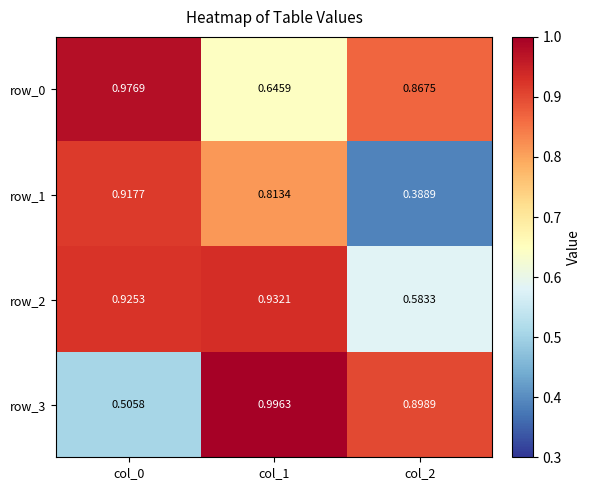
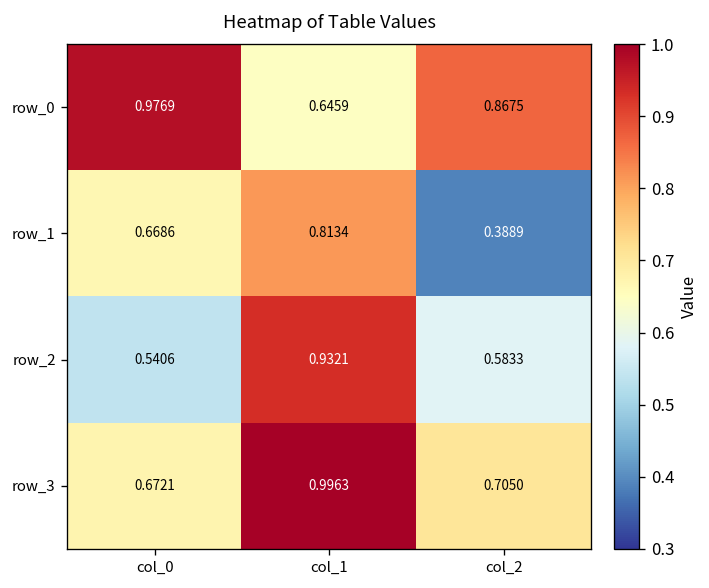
row_1, col_0: 0.9177 -> 0.6686
row_2, col_0: 0.9253 -> 0.5406
row_3, col_0: 0.5058 -> 0.6721
row_3, col_2: 0.8989 -> 0.7050
